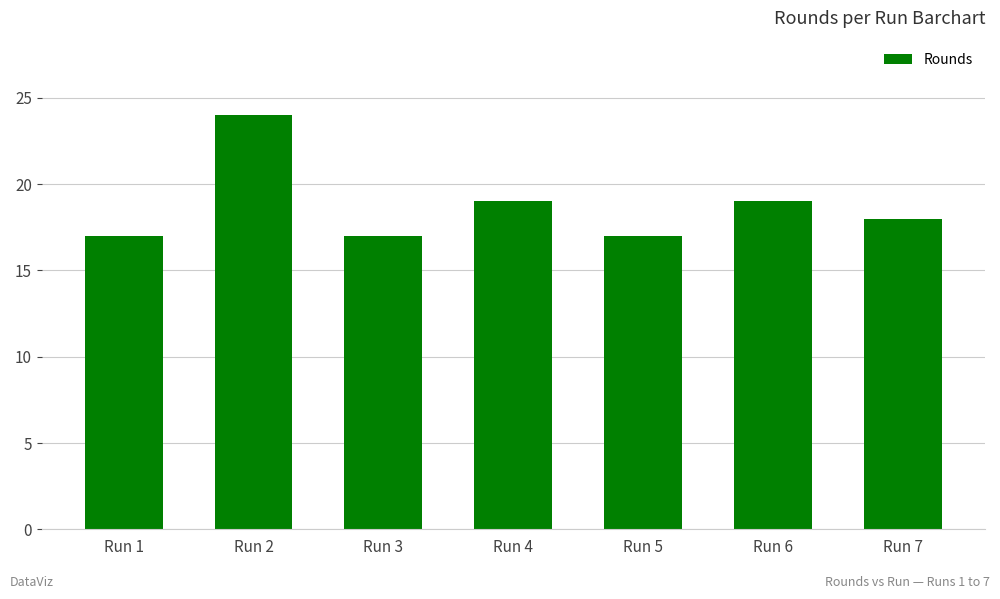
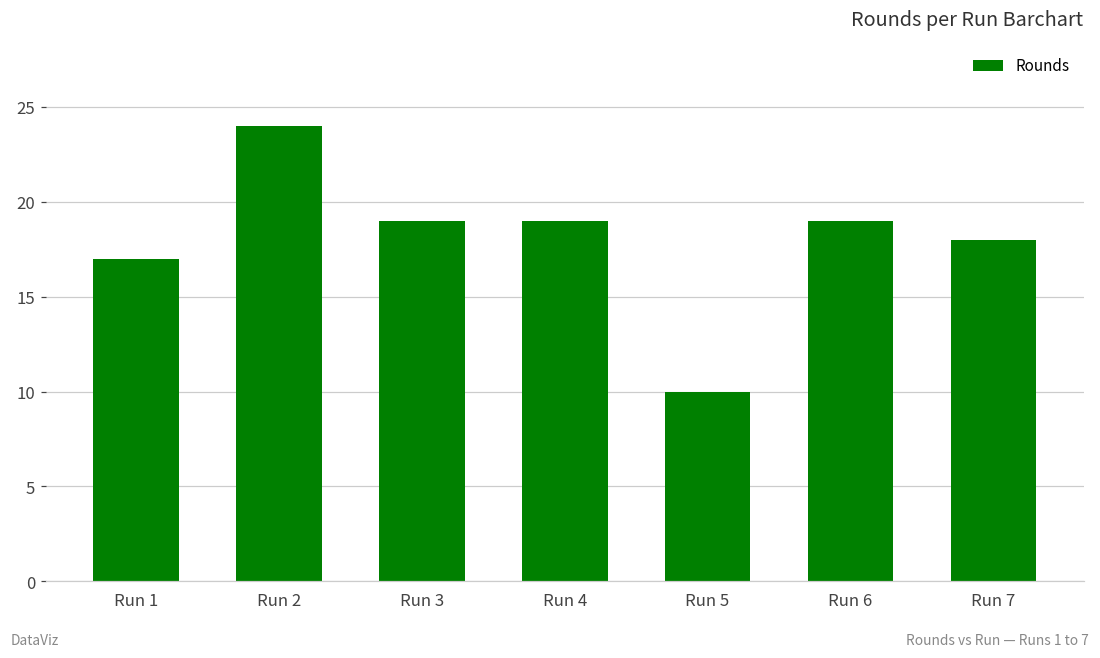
Run 3: 17 -> 19
Run 5: 17 -> 10
